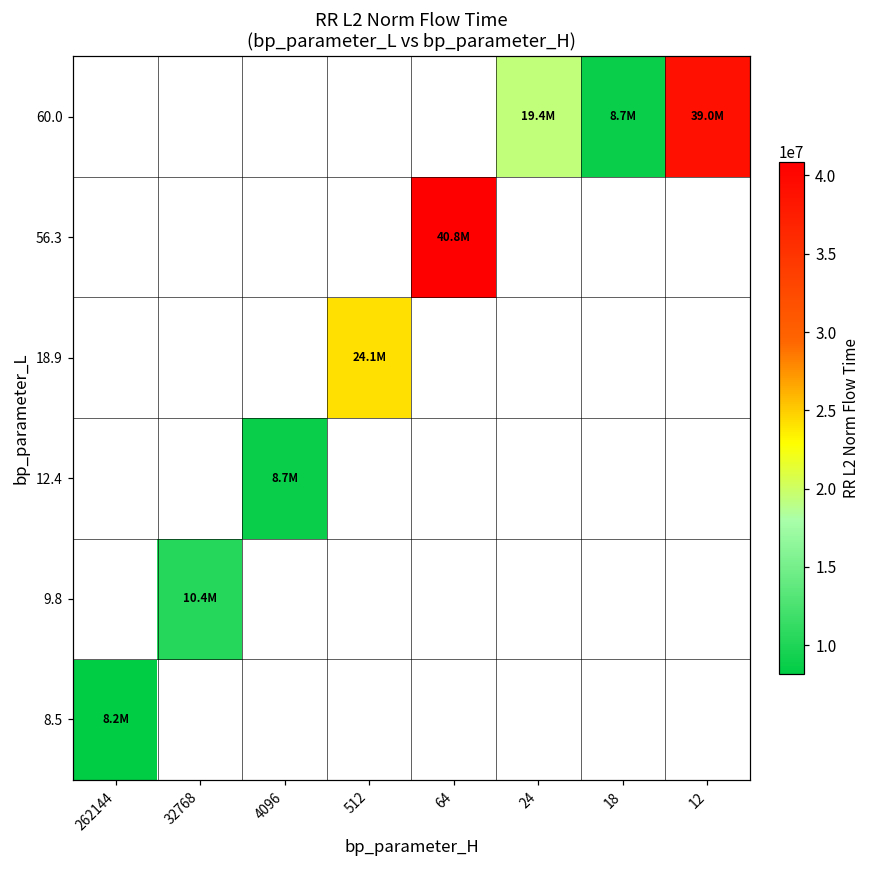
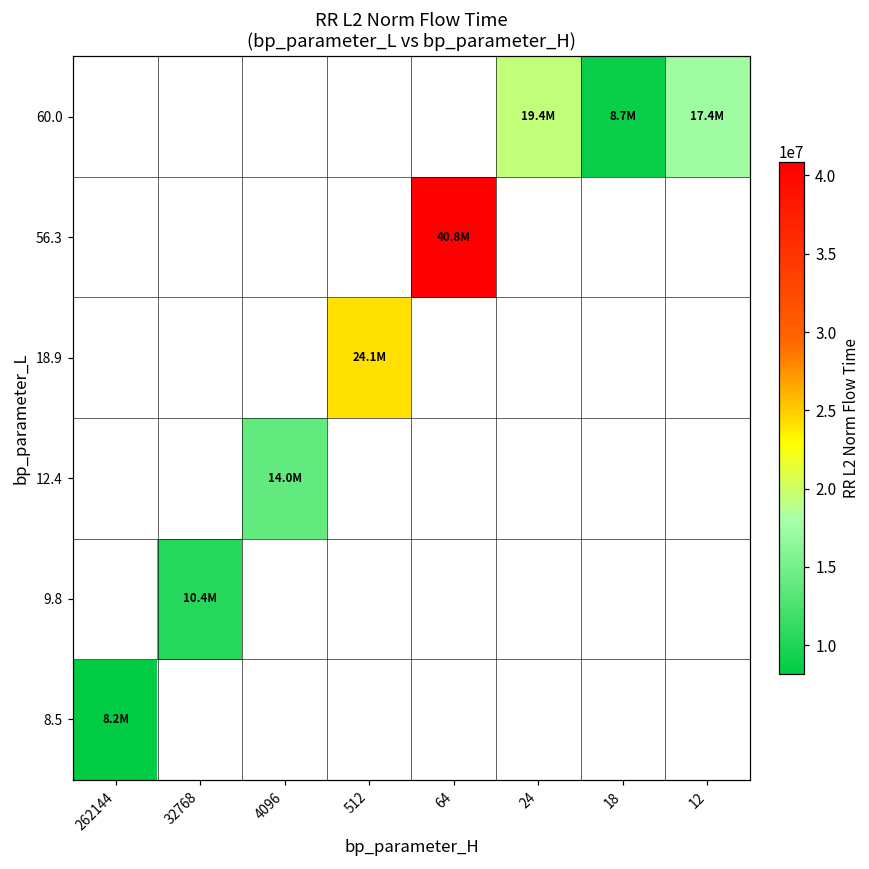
60.0, 12: 39.0M -> 17.4M
12.4, 4096: 8.7M -> 14.0M
